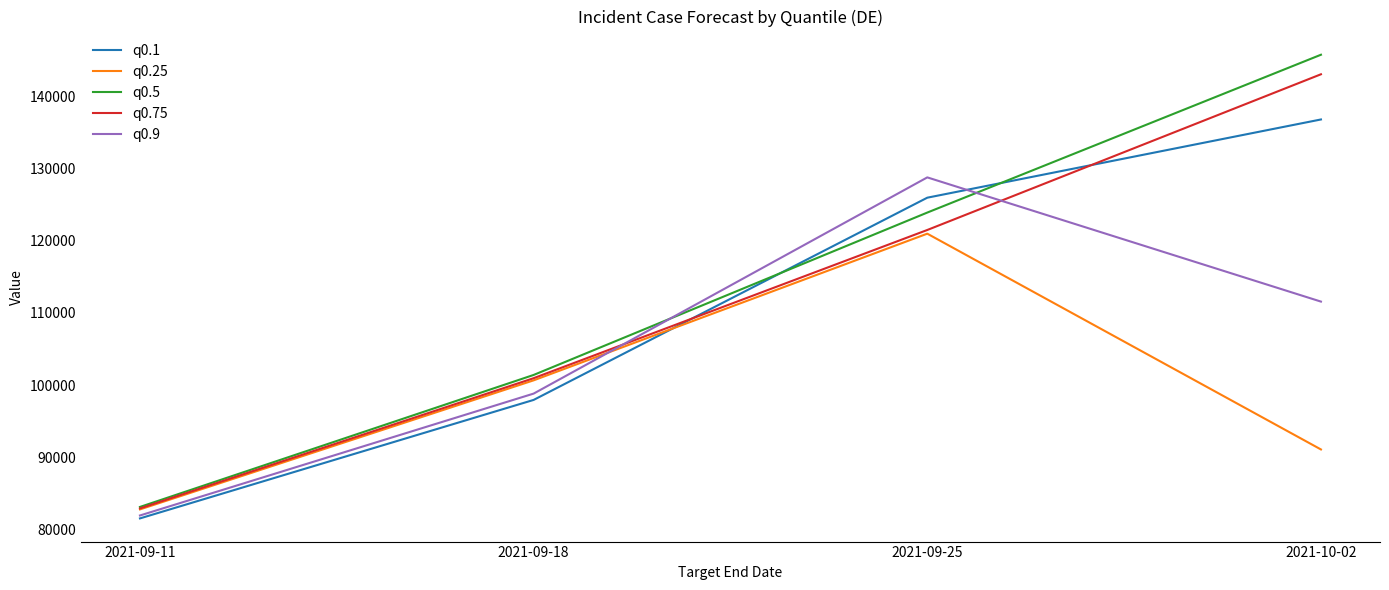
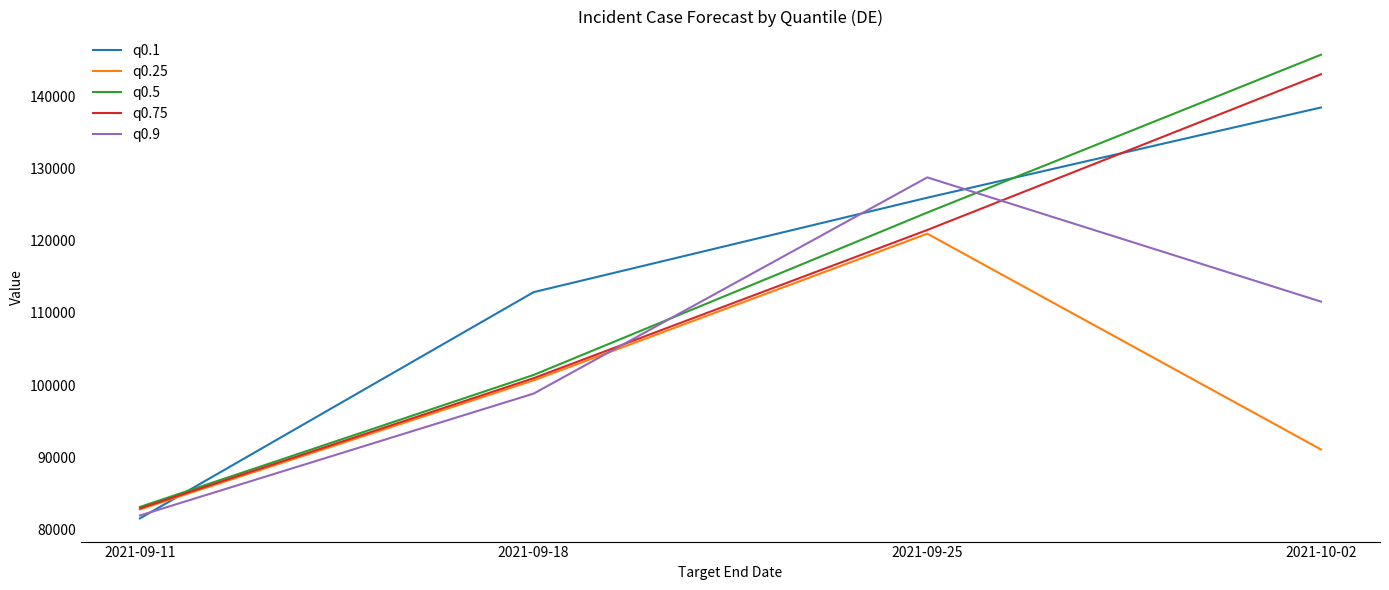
q0.1, 2021-09-18: 98000 -> 113000
q0.1, 2021-10-02: 137000 -> 138000
